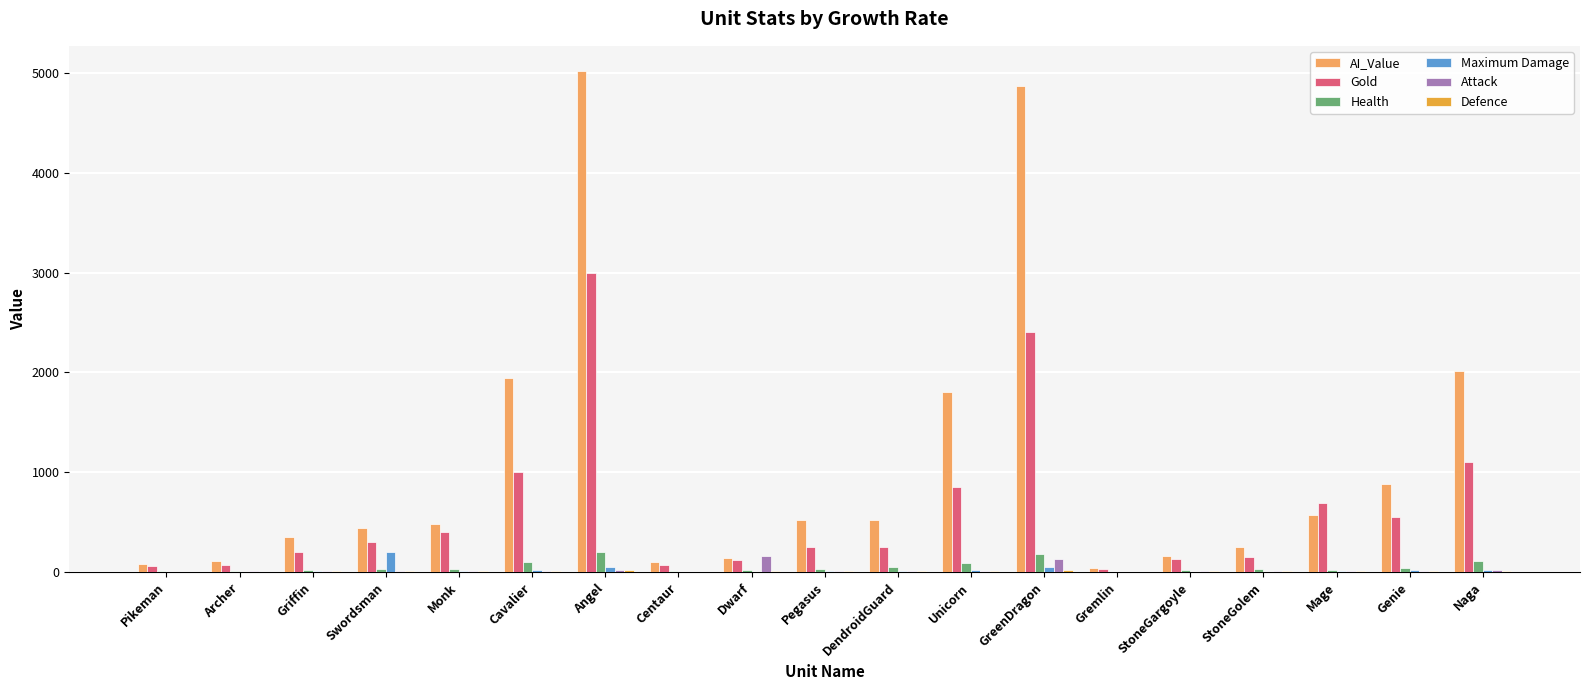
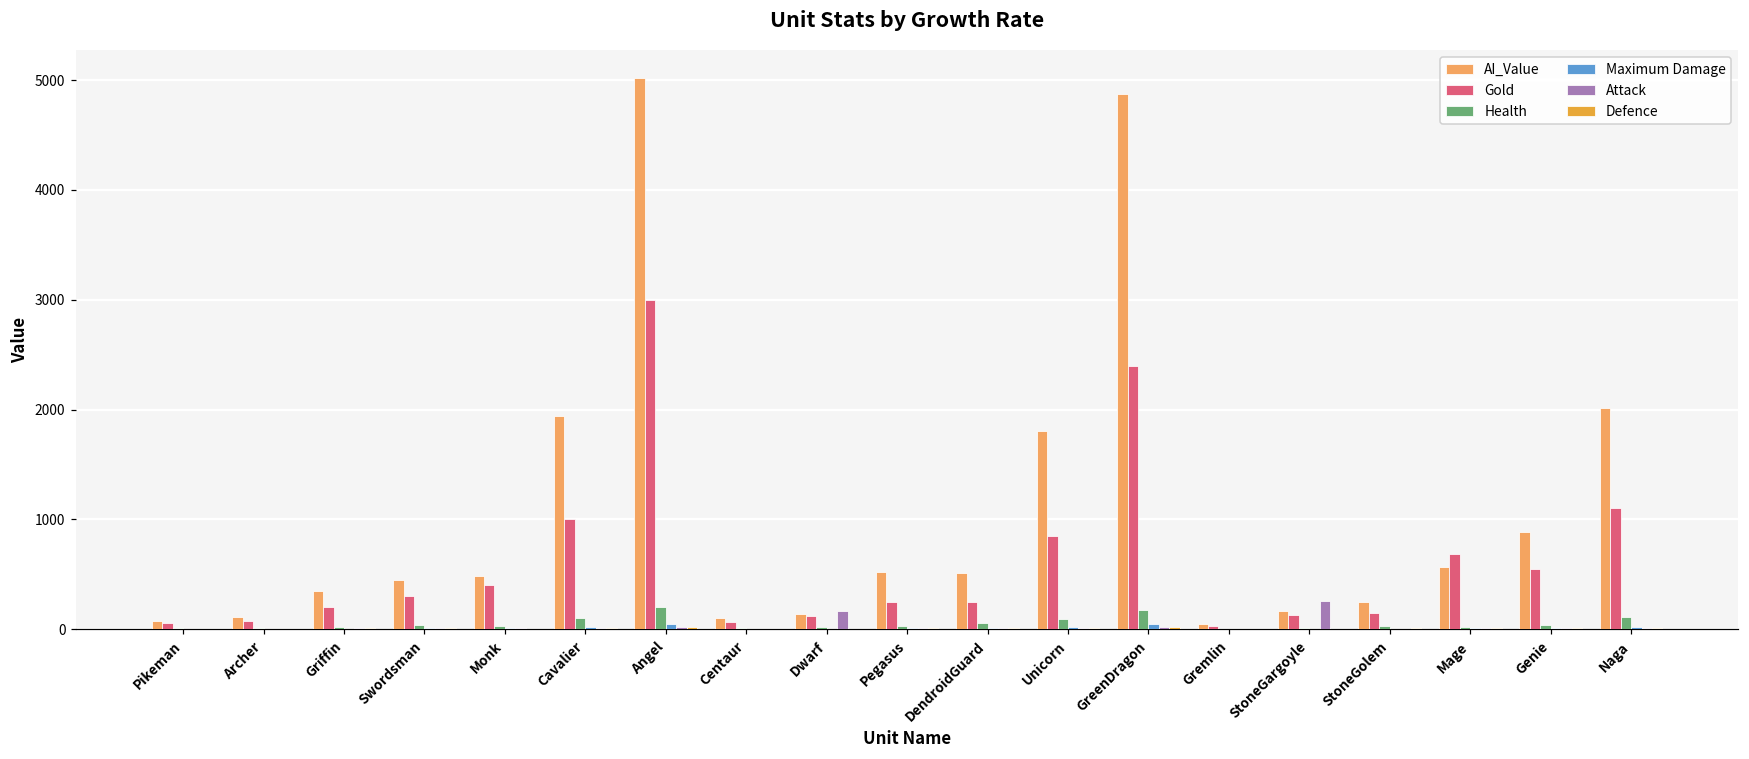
Maximum Damage, Swordsman: 200 -> 0
Attack, GreenDragon: 100 -> 0
Attack, StoneGargoyle: 0 -> 300
